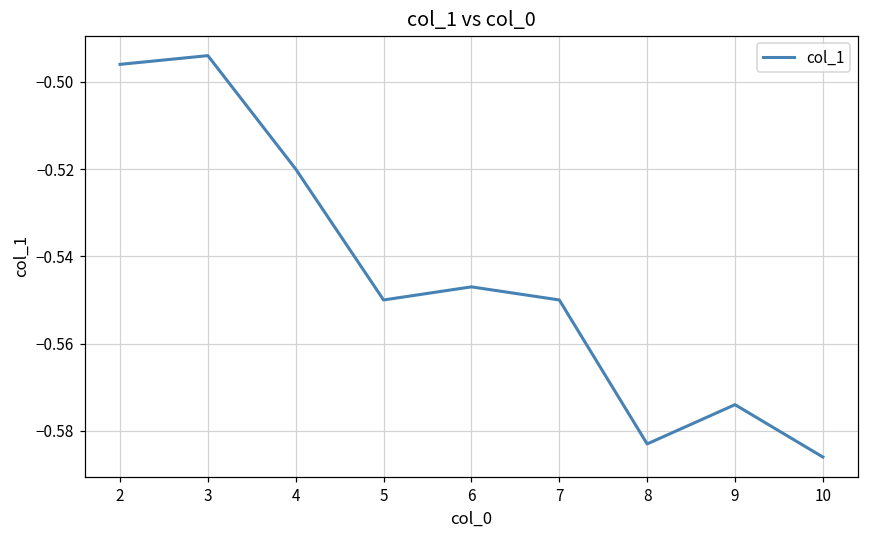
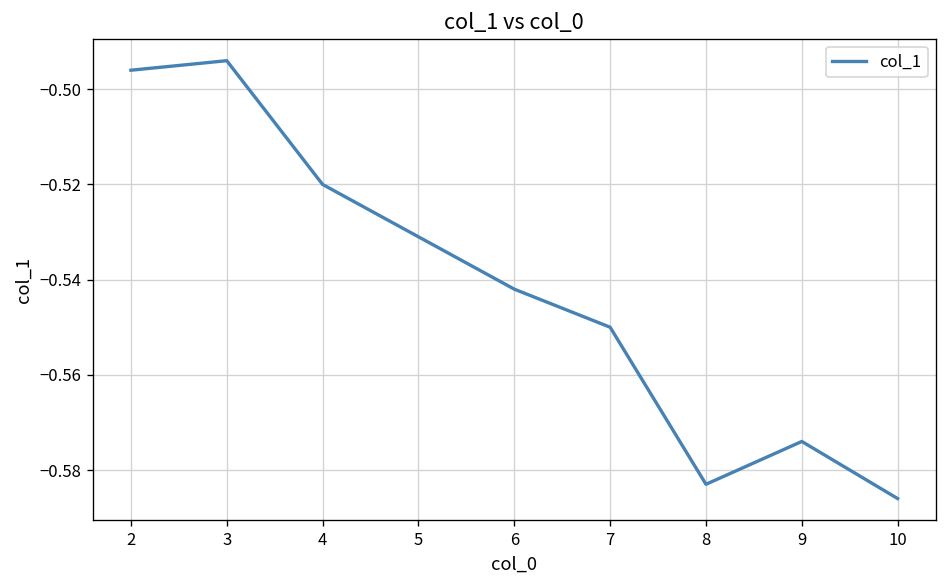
5: -0.550 -> -0.531
6: -0.547 -> -0.542
